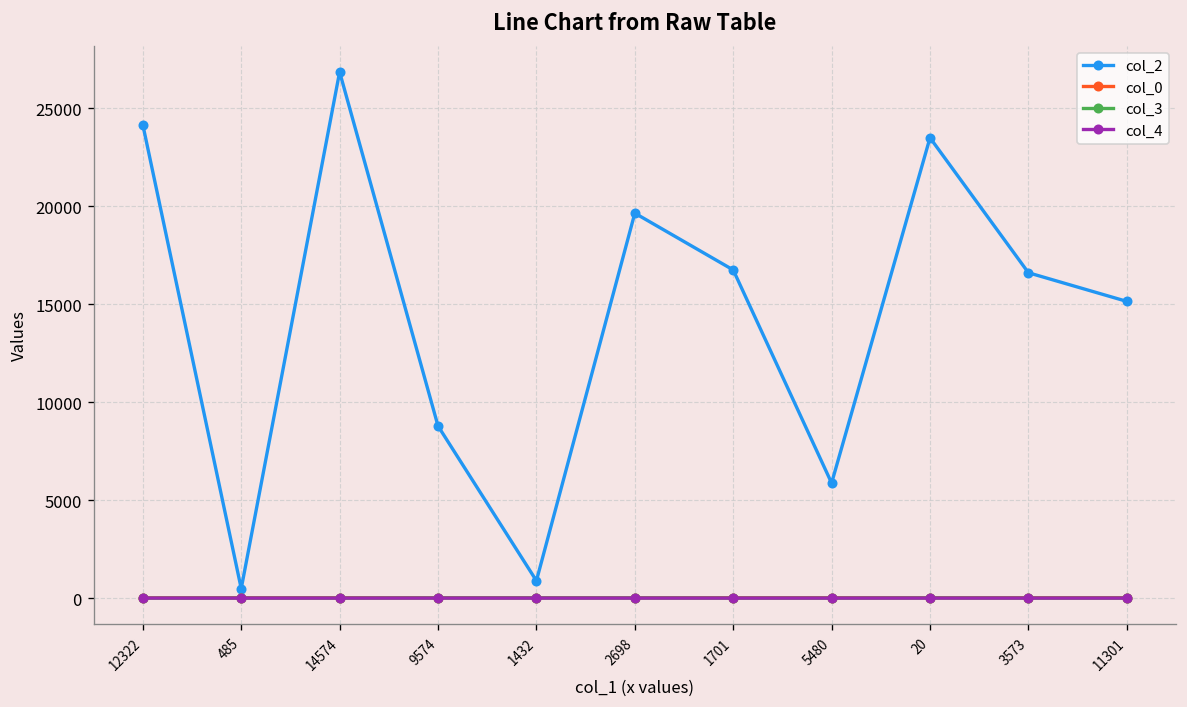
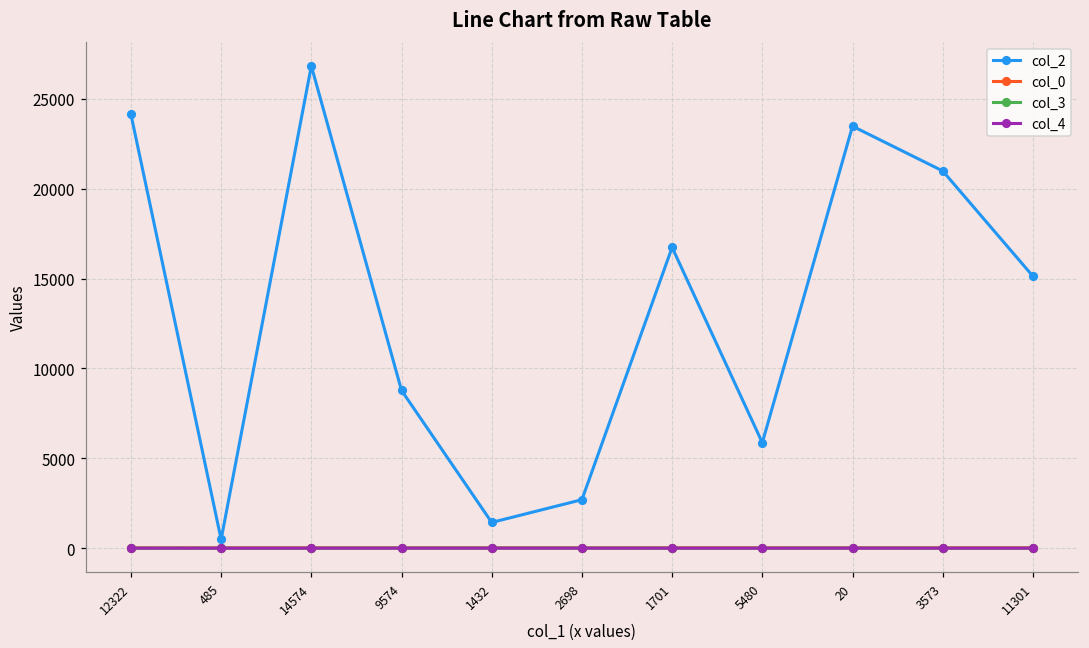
col_2, 1432: 900 -> 1400
col_2, 2698: 19600 -> 2700
col_2, 3573: 16600 -> 21000
